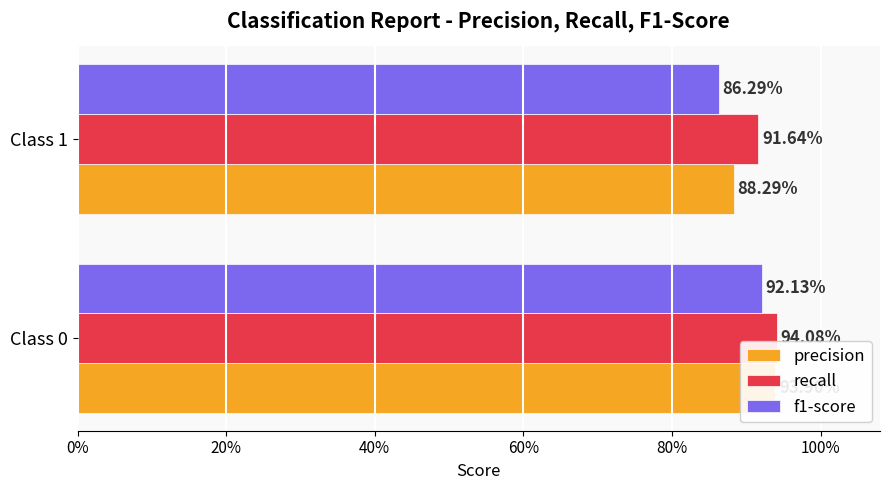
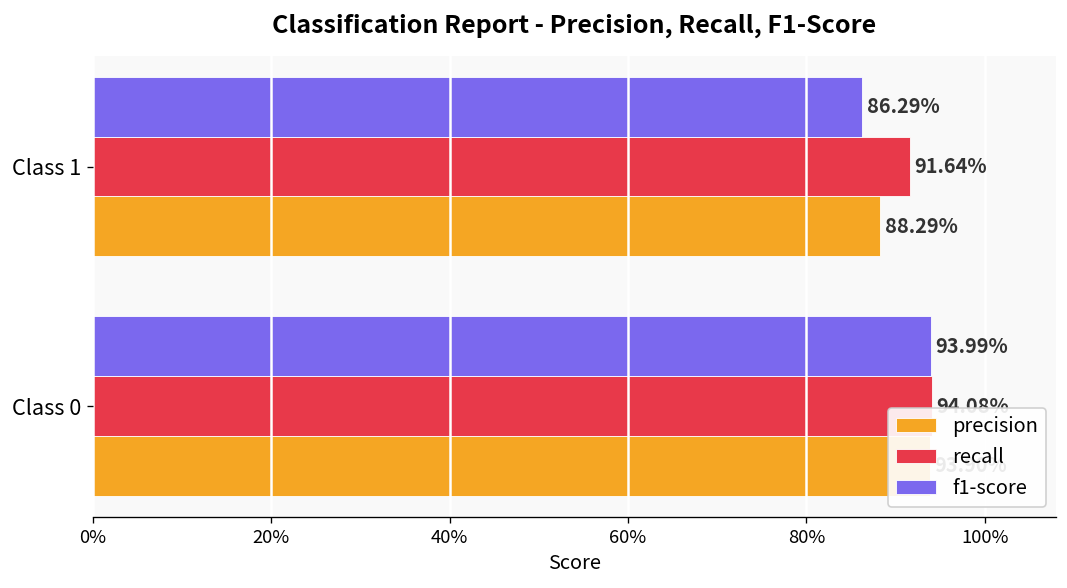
f1-score, Class 0: 92.13% -> 93.99%
